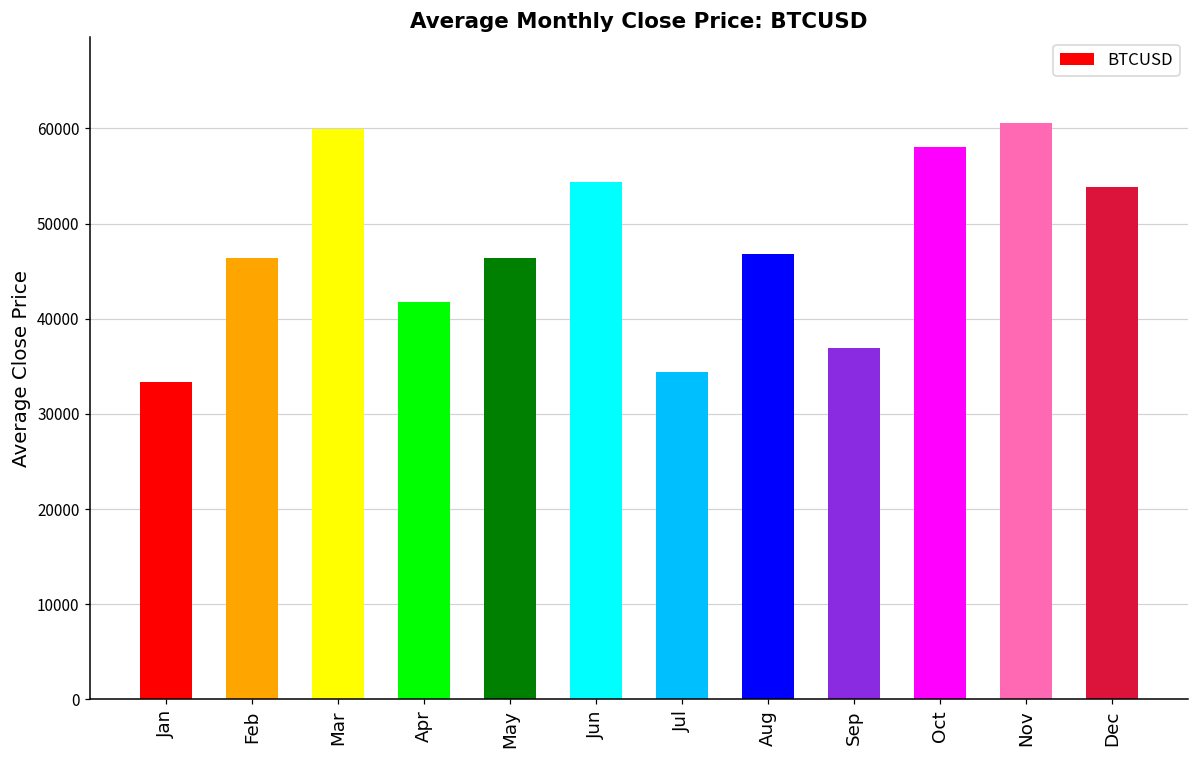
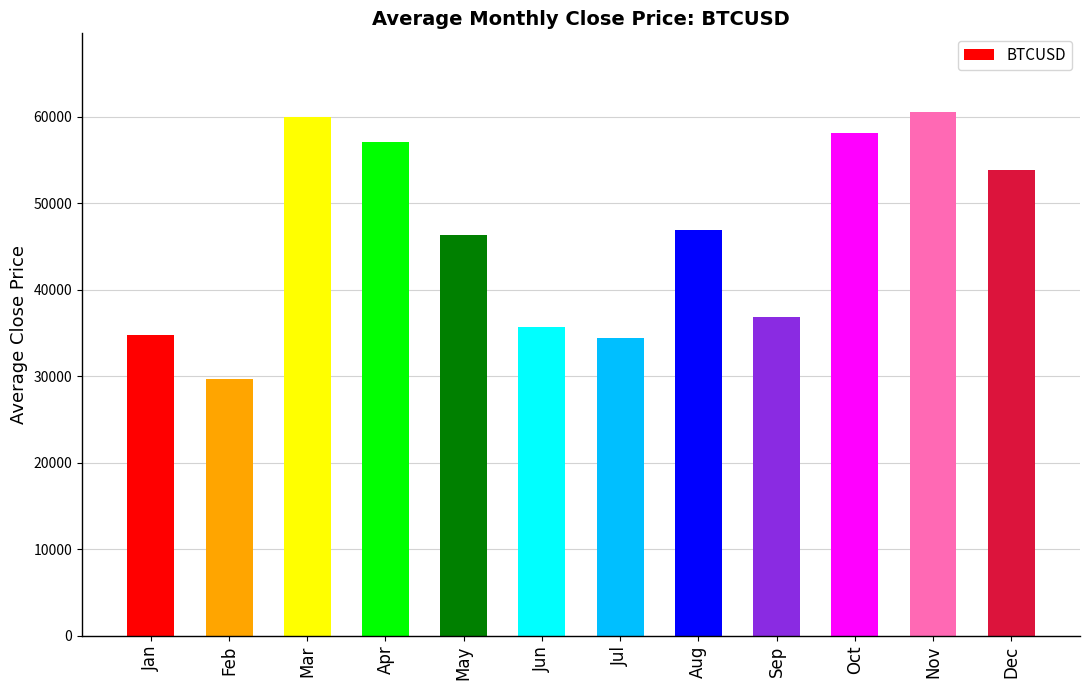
Jan: 33000 -> 35000
Feb: 46000 -> 30000
Apr: 42000 -> 57000
Jun: 54000 -> 36000
